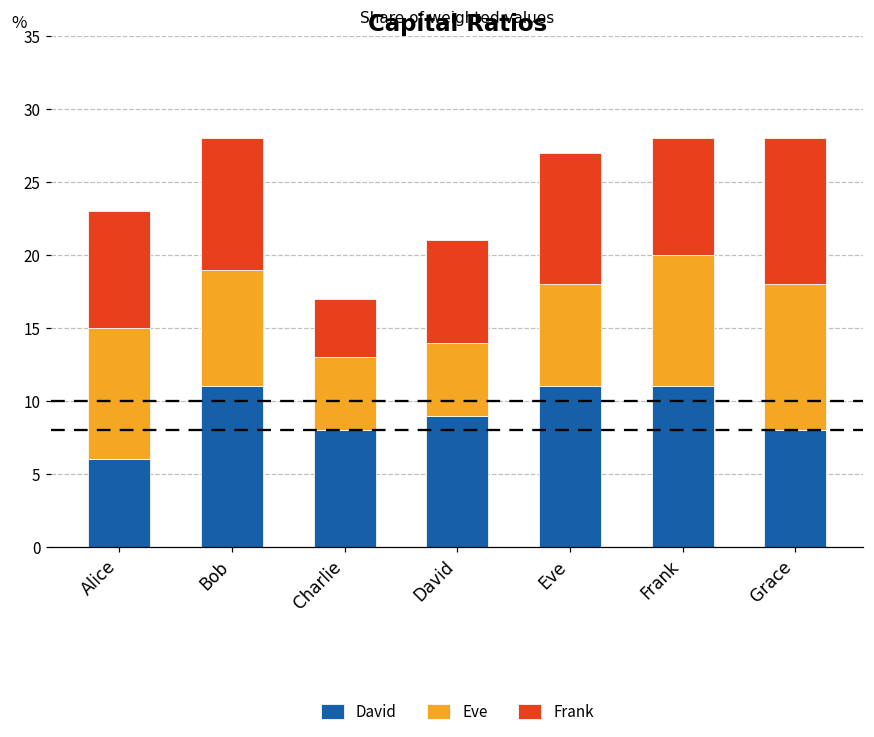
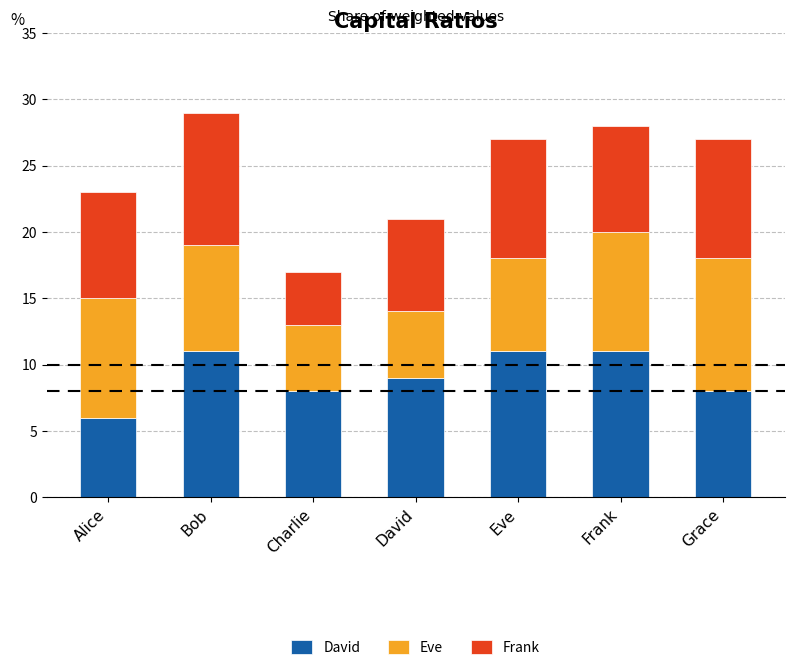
Frank, Bob: 9 -> 10
Frank, Grace: 10 -> 9
